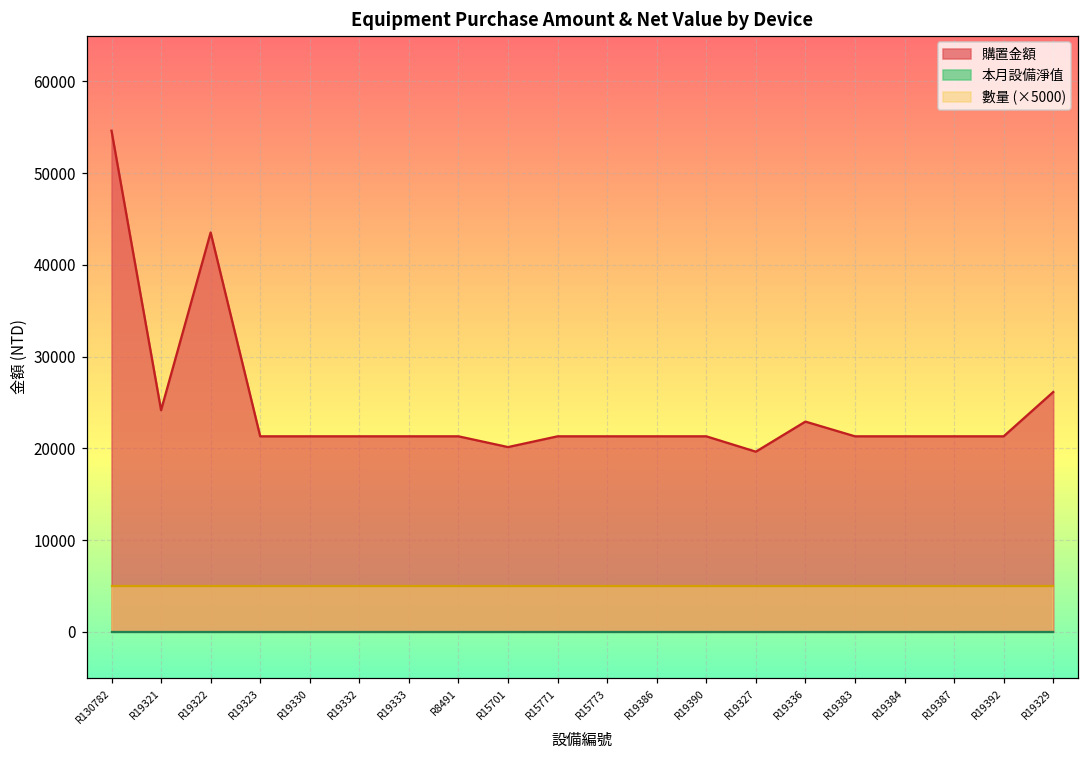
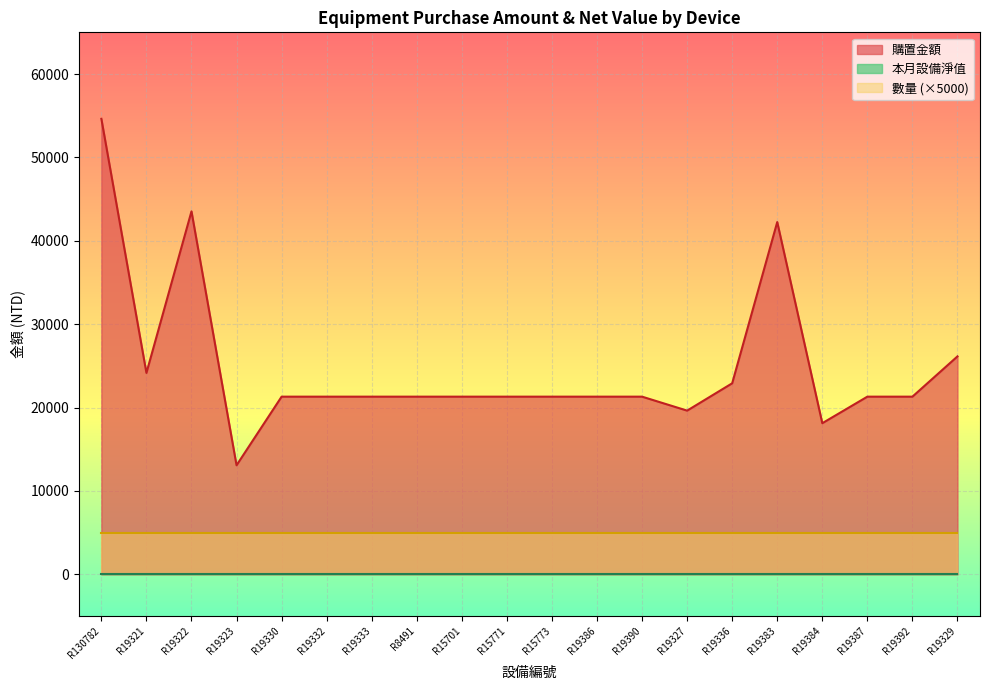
購置金額, R19323: 21000 -> 13000
購置金額, R15701: 20000 -> 21000
購置金額, R19383: 21000 -> 42000
購置金額, R19384: 21000 -> 18000
